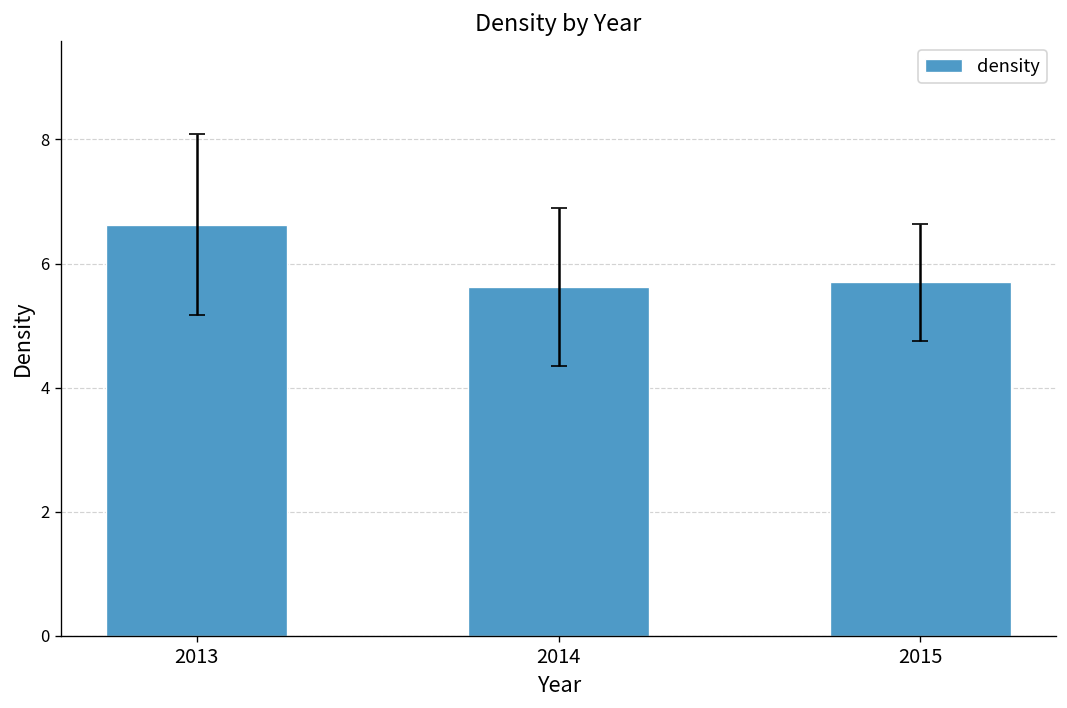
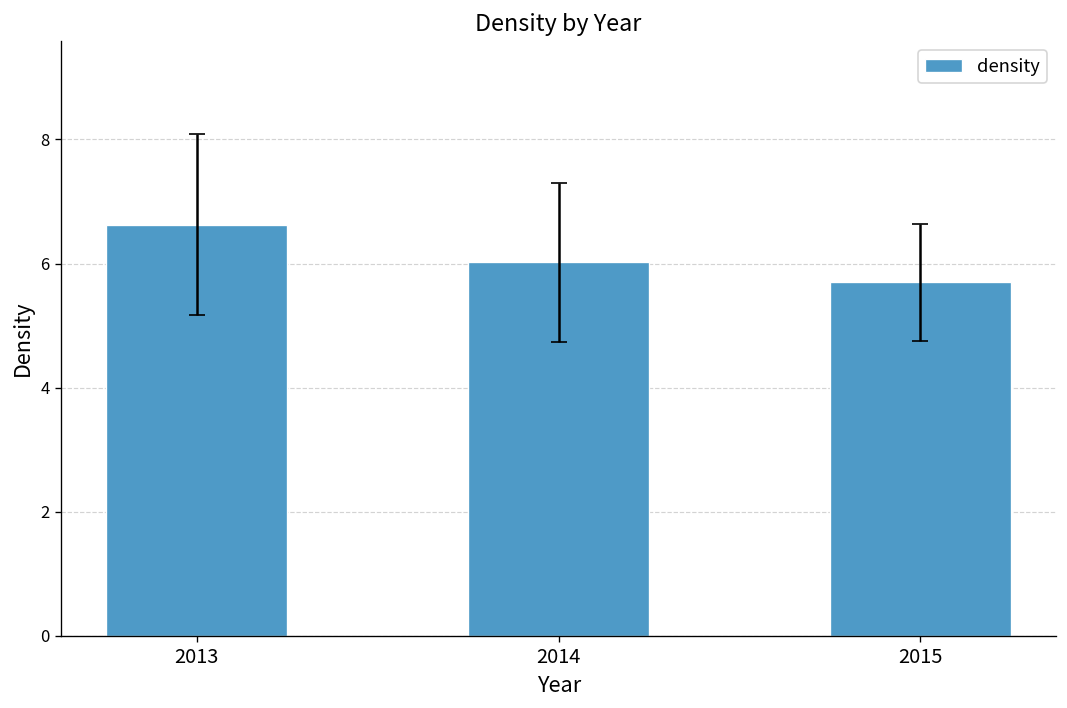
density, 2014: 5.6 -> 6.0
